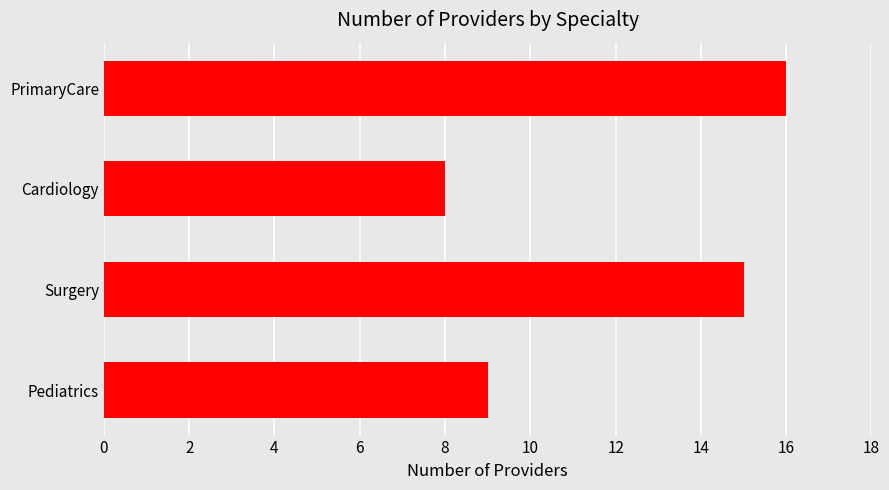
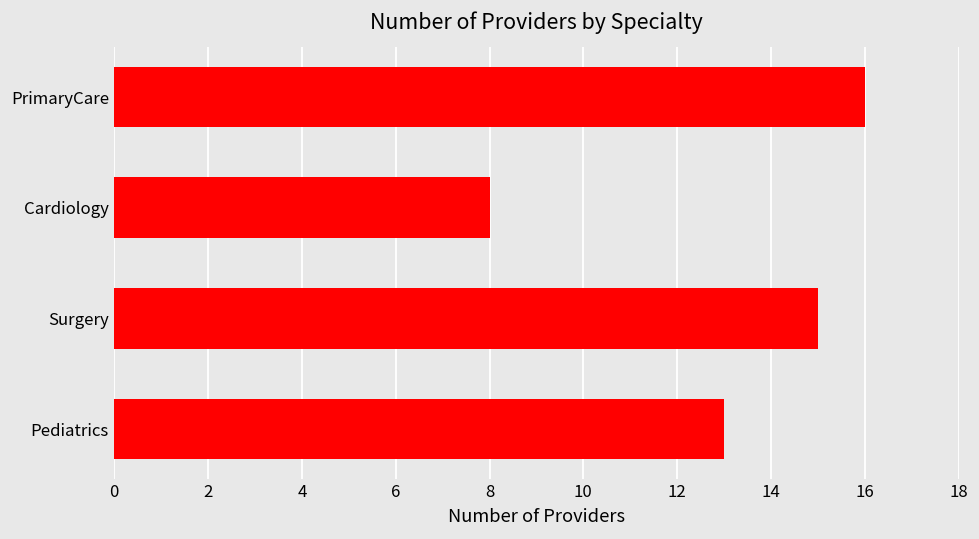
Pediatrics: 9 -> 13
